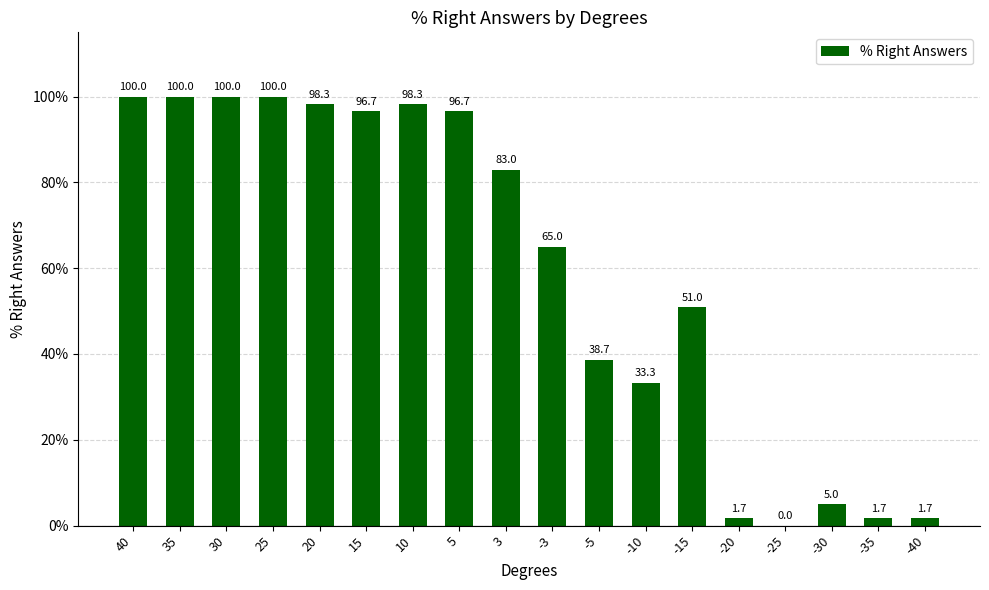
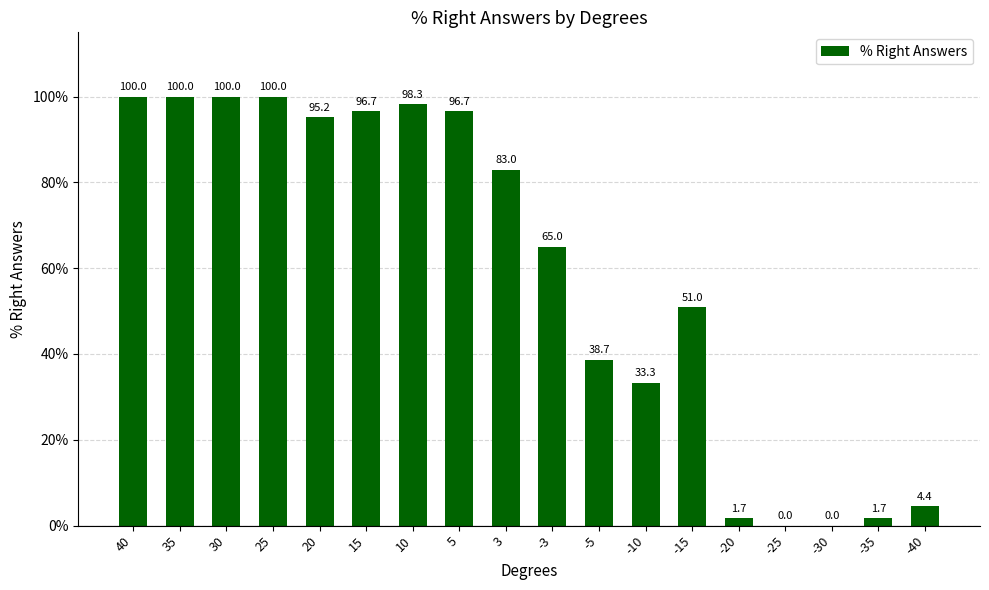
20: 98.3 -> 95.2
-30: 5.0 -> 0.0
-40: 1.7 -> 4.4
